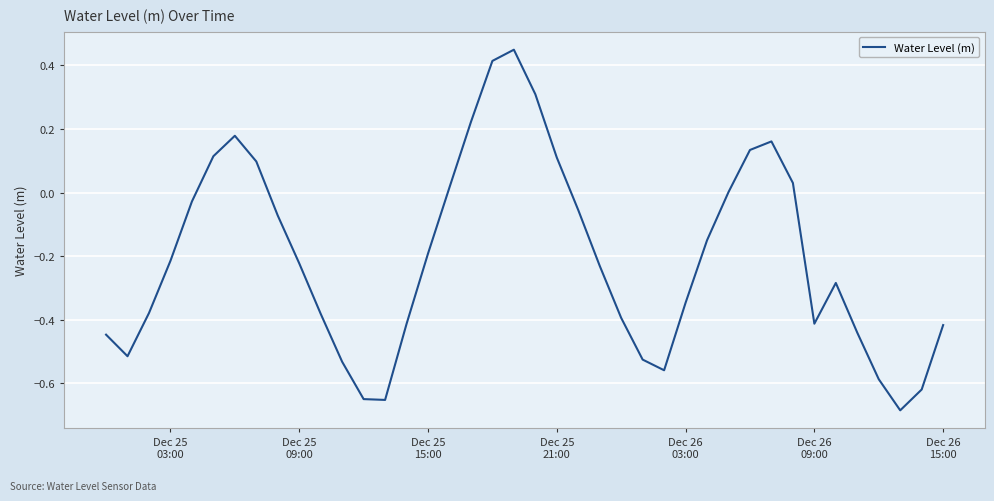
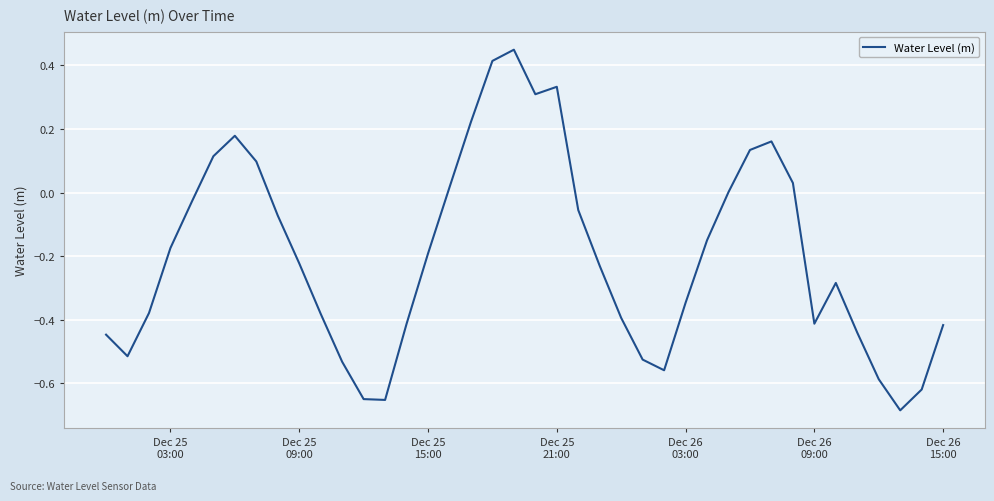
Dec 25 03:00: -0.21 -> -0.17
Dec 25 21:00: 0.11 -> 0.33
